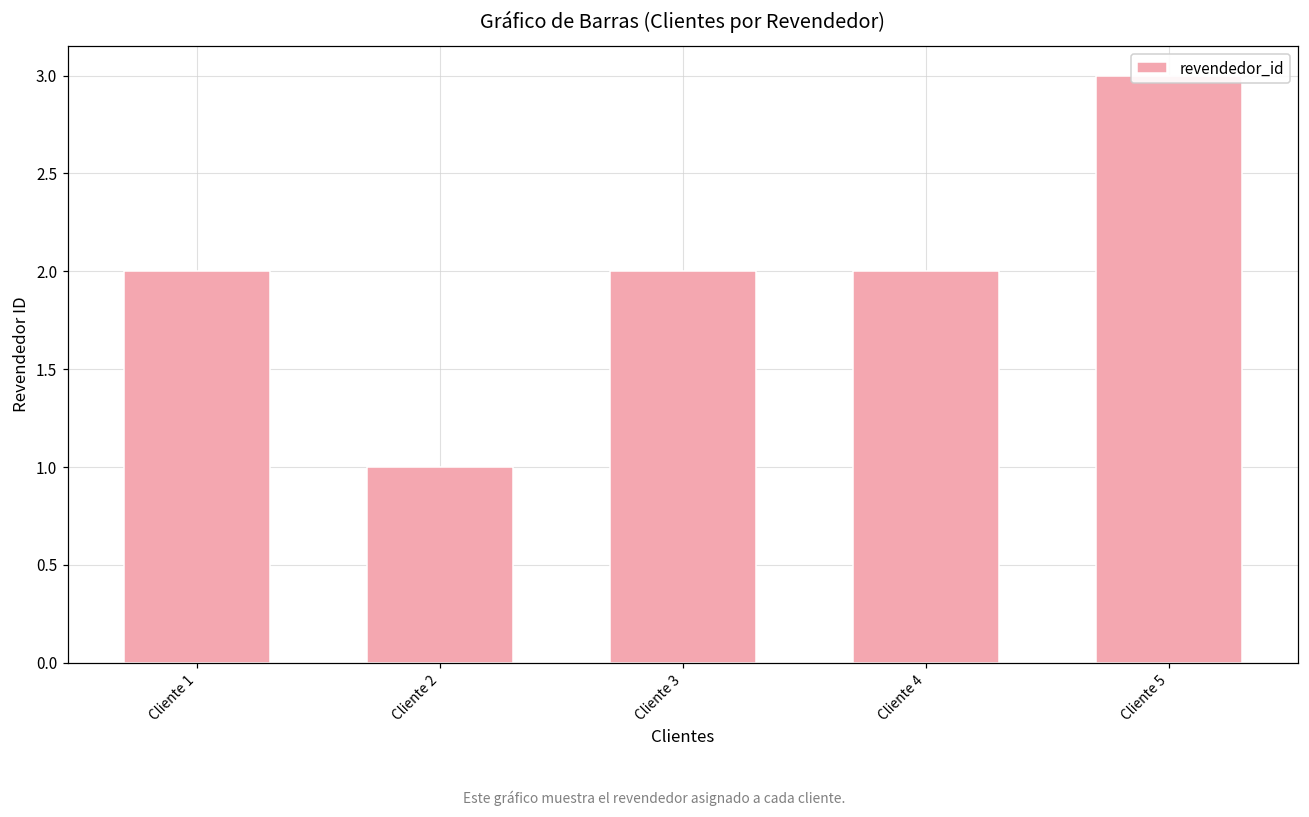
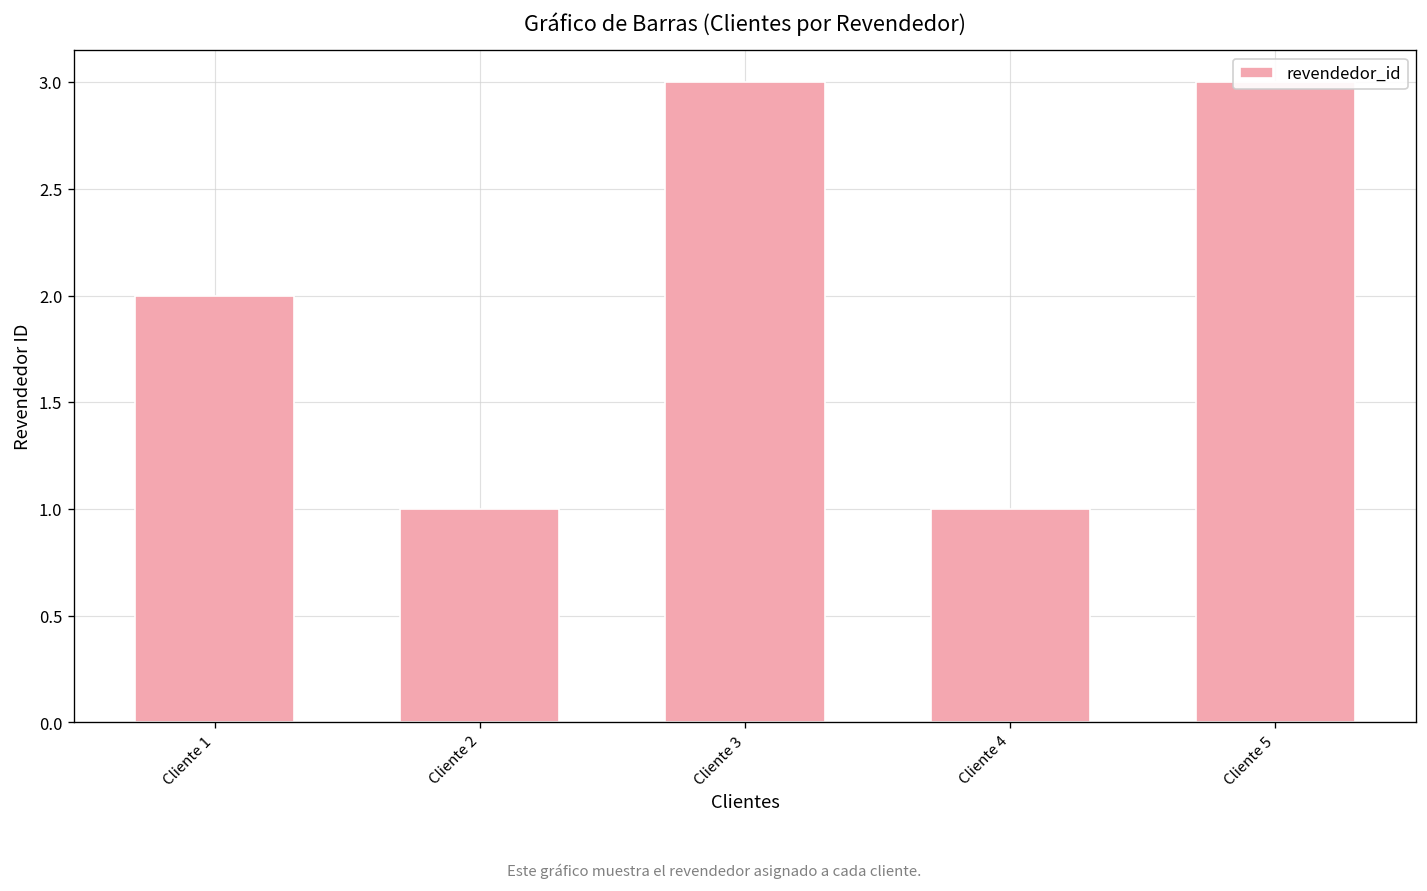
Cliente 3: 2 -> 3
Cliente 4: 2 -> 1
